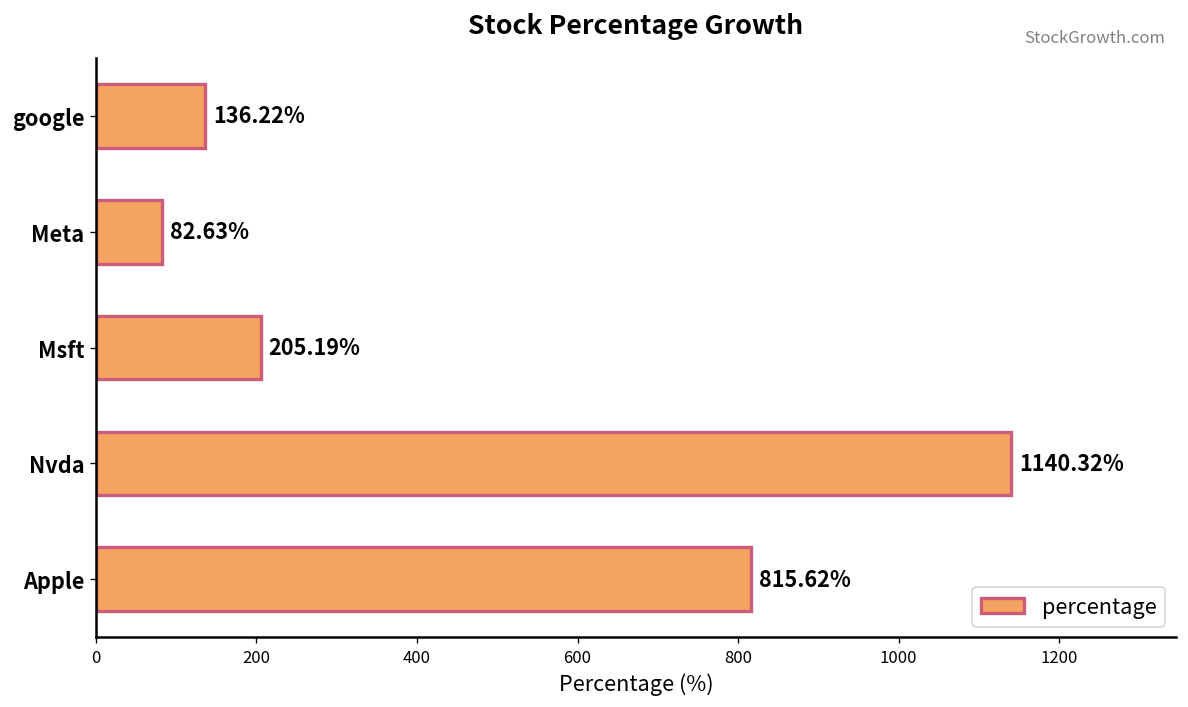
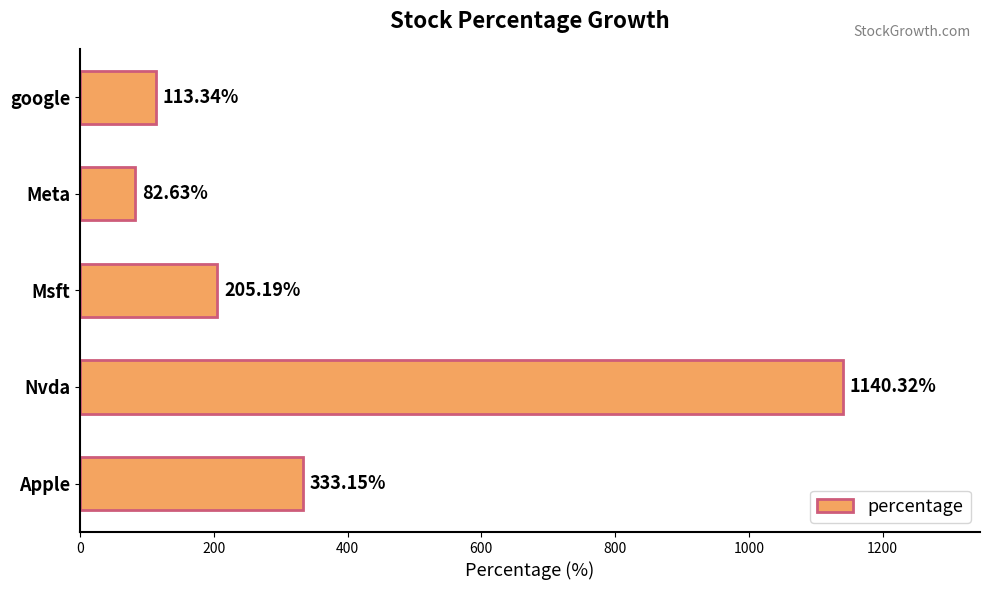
google: 136.22% -> 113.34%
Apple: 815.62% -> 333.15%
